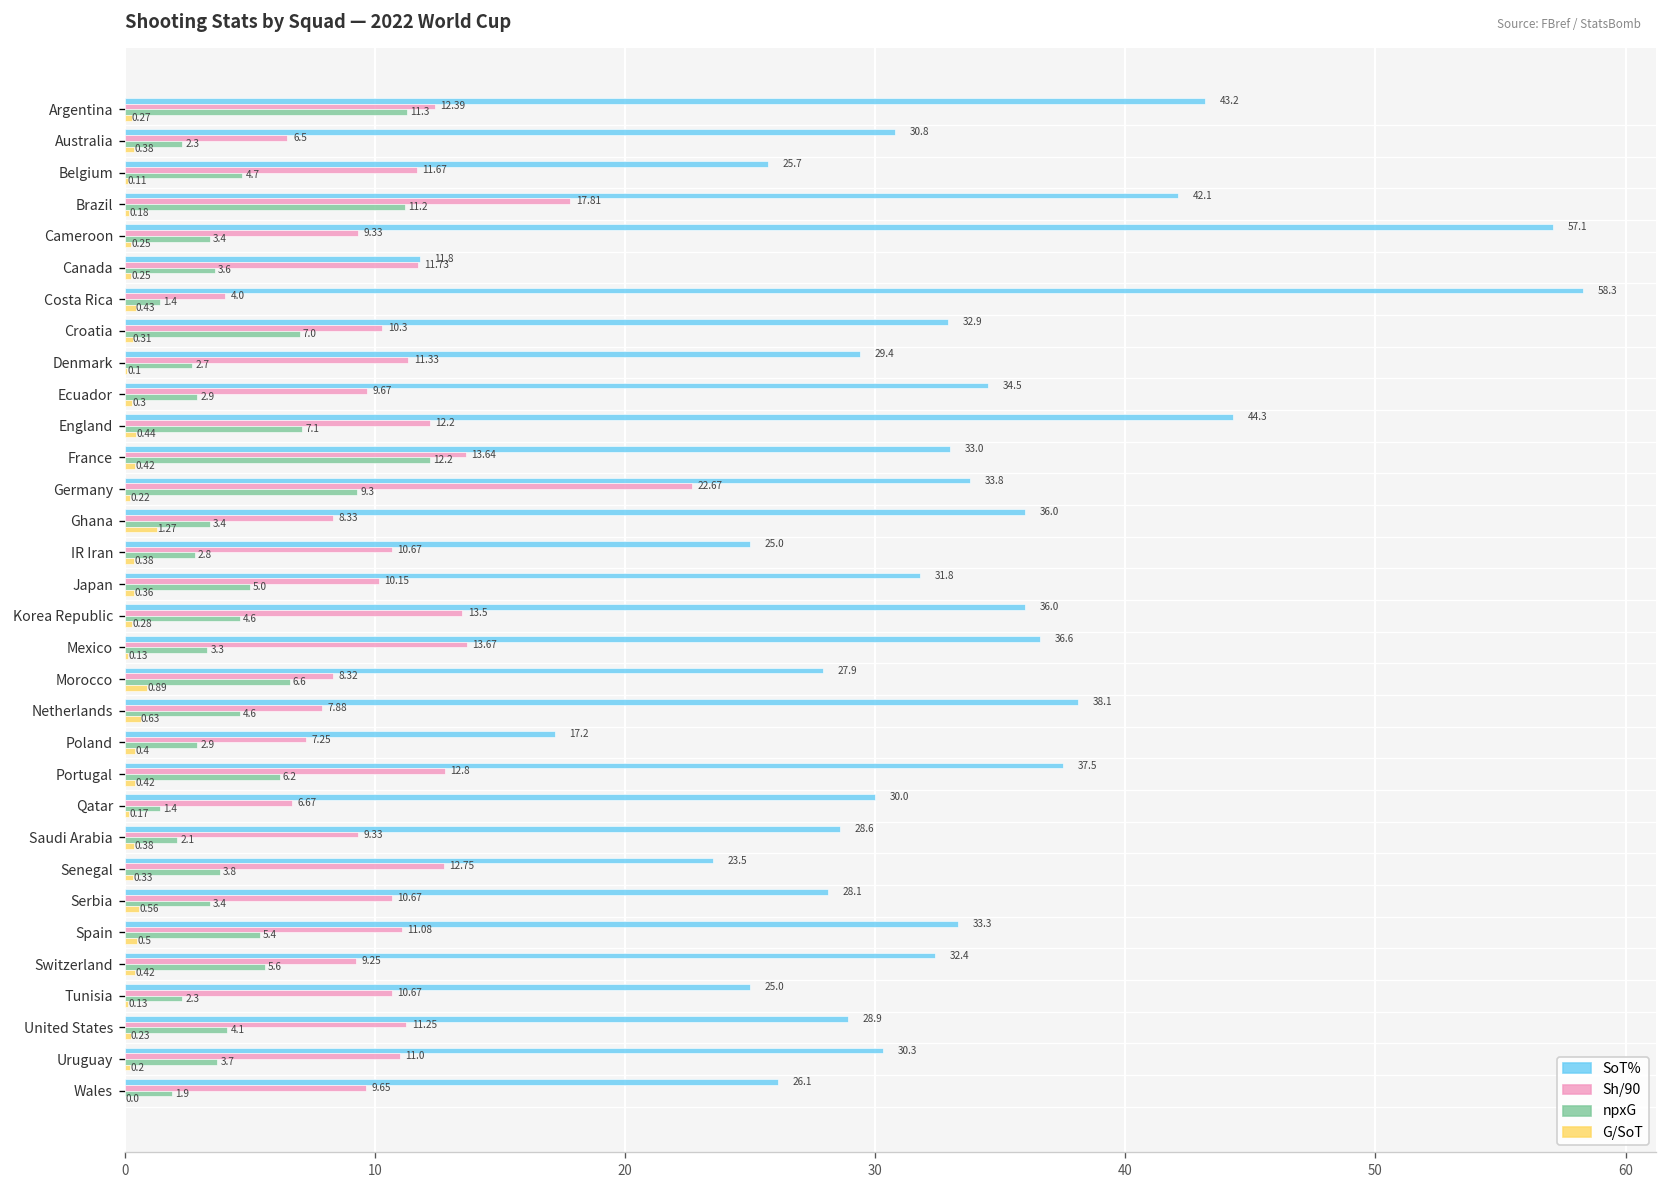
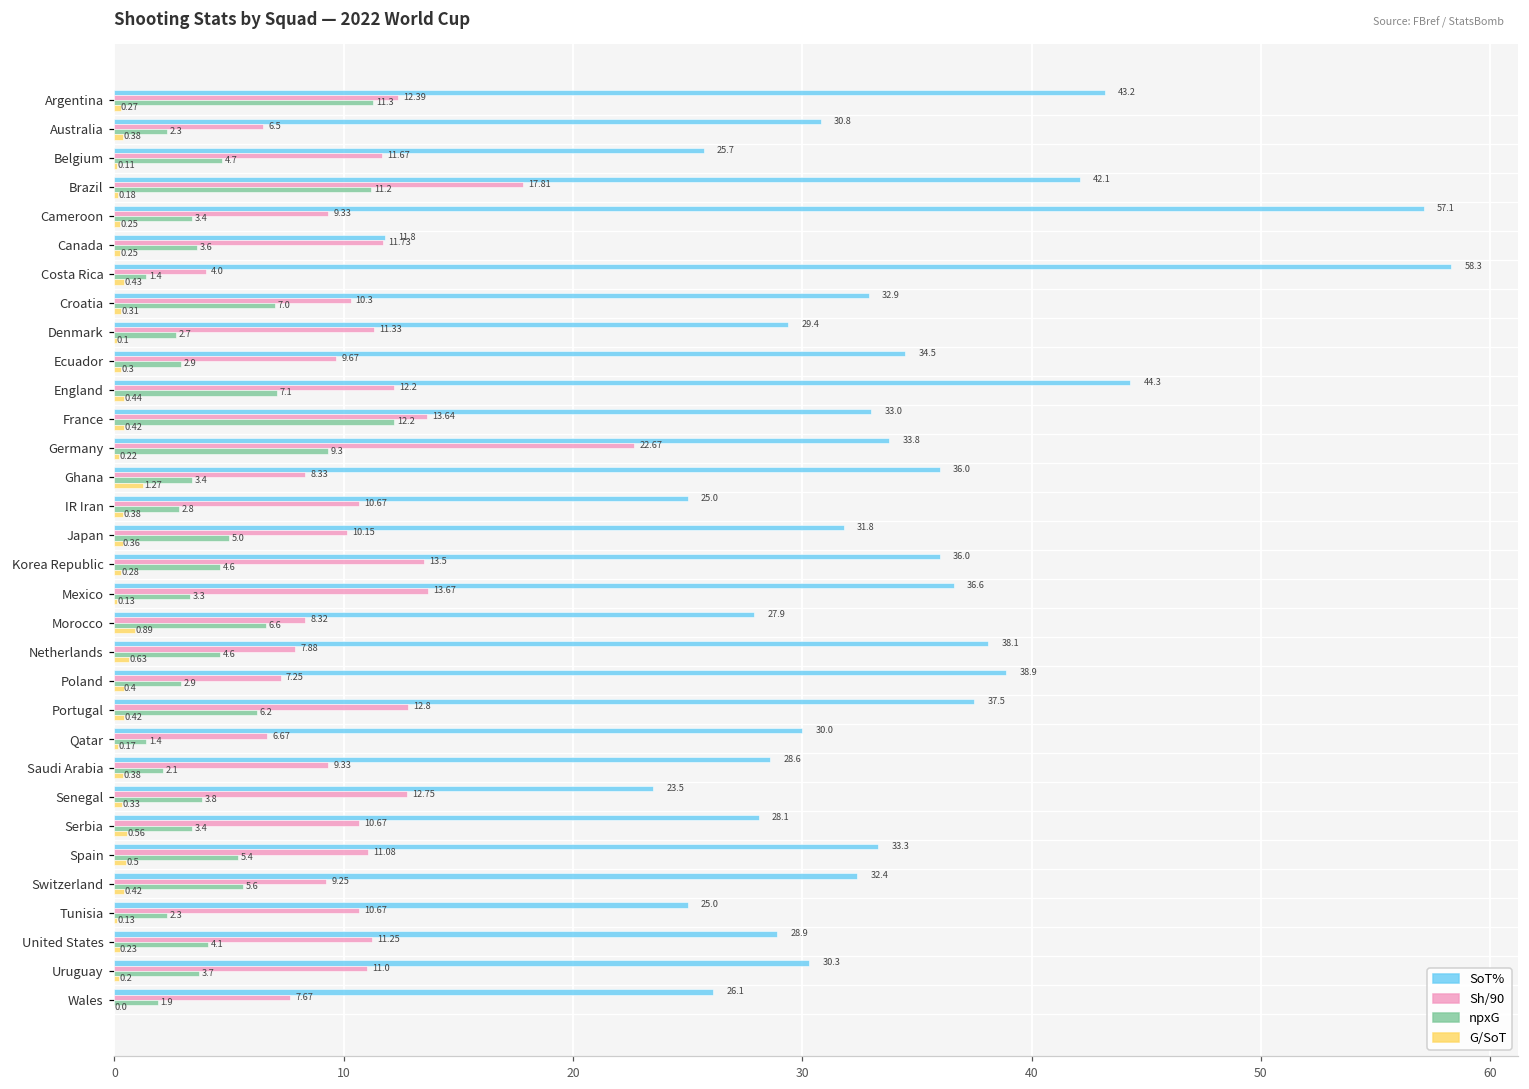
SoT%, Poland: 17.2 -> 38.9
Sh/90, Wales: 9.65 -> 7.67
